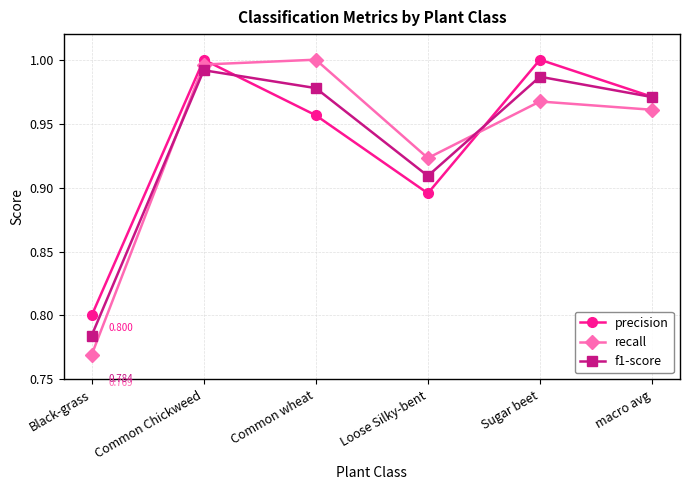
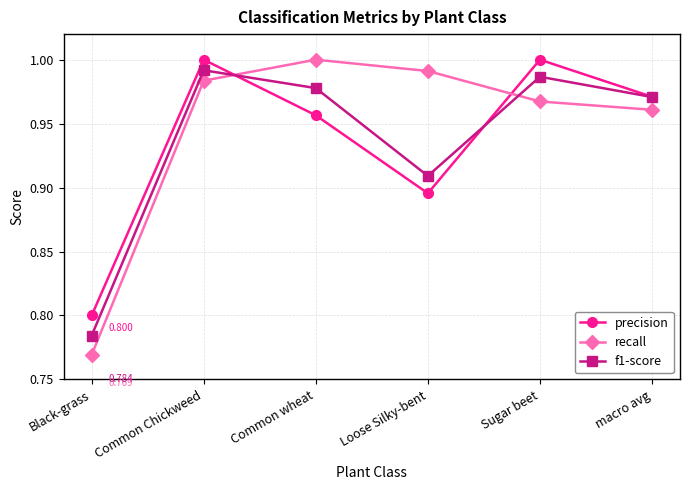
recall, Common Chickweed: 0.996 -> 0.984
recall, Loose Silky-bent: 0.923 -> 0.991
